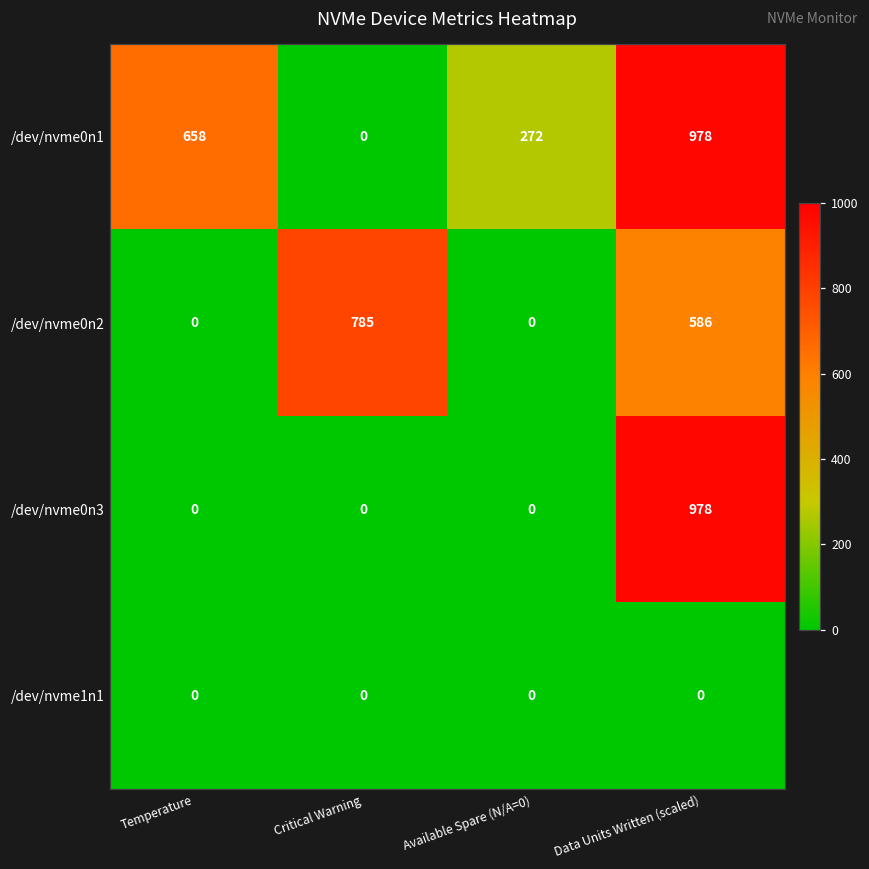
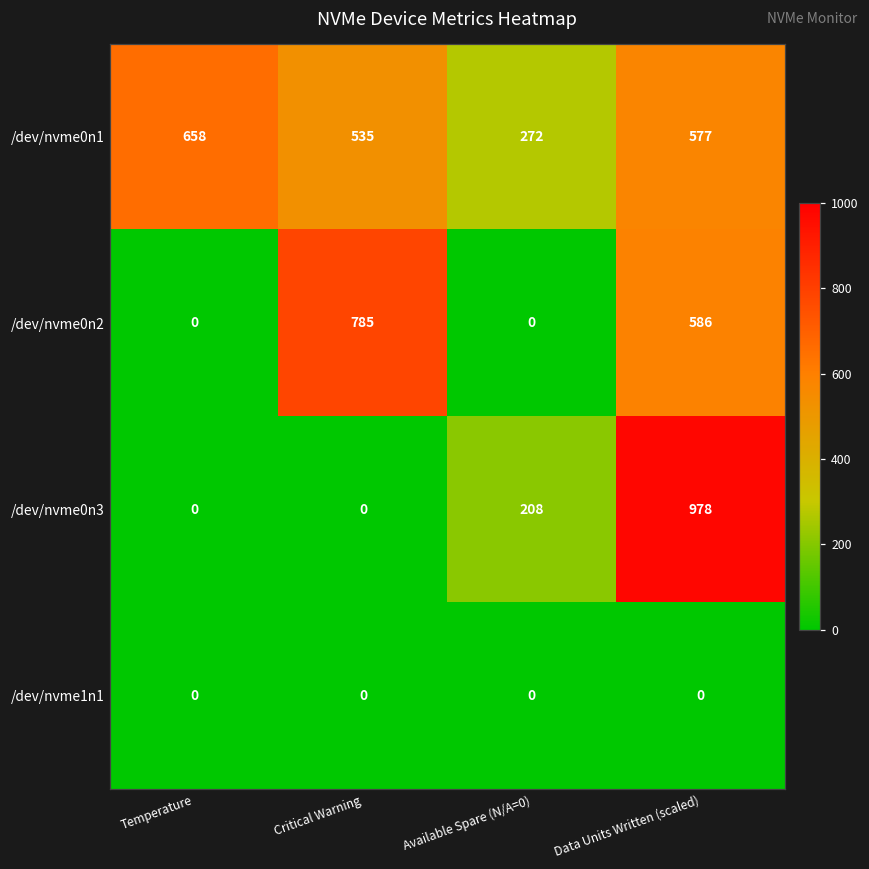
/dev/nvme0n1, Critical Warning: 0 -> 535
/dev/nvme0n1, Data Units Written (scaled): 978 -> 577
/dev/nvme0n3, Available Spare (N/A=0): 0 -> 208
